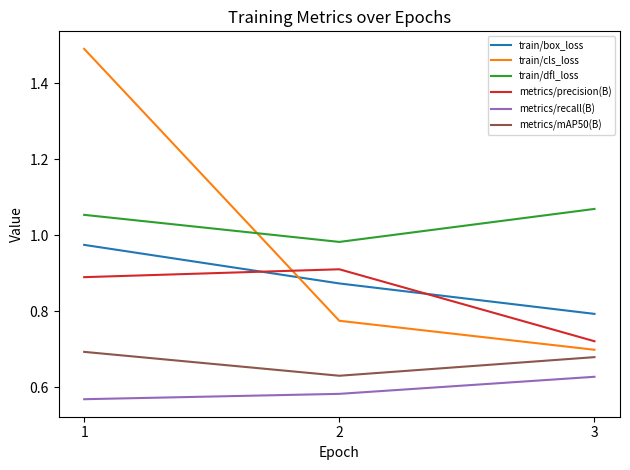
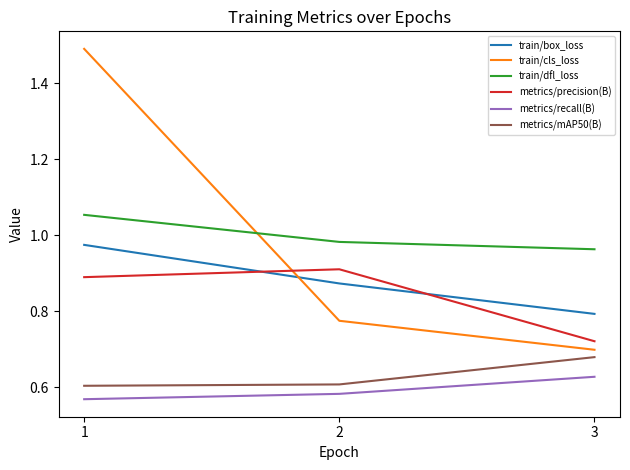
metrics/mAP50(B), 1: 0.69 -> 0.60
metrics/mAP50(B), 2: 0.63 -> 0.61
train/dfl_loss, 3: 1.07 -> 0.96
